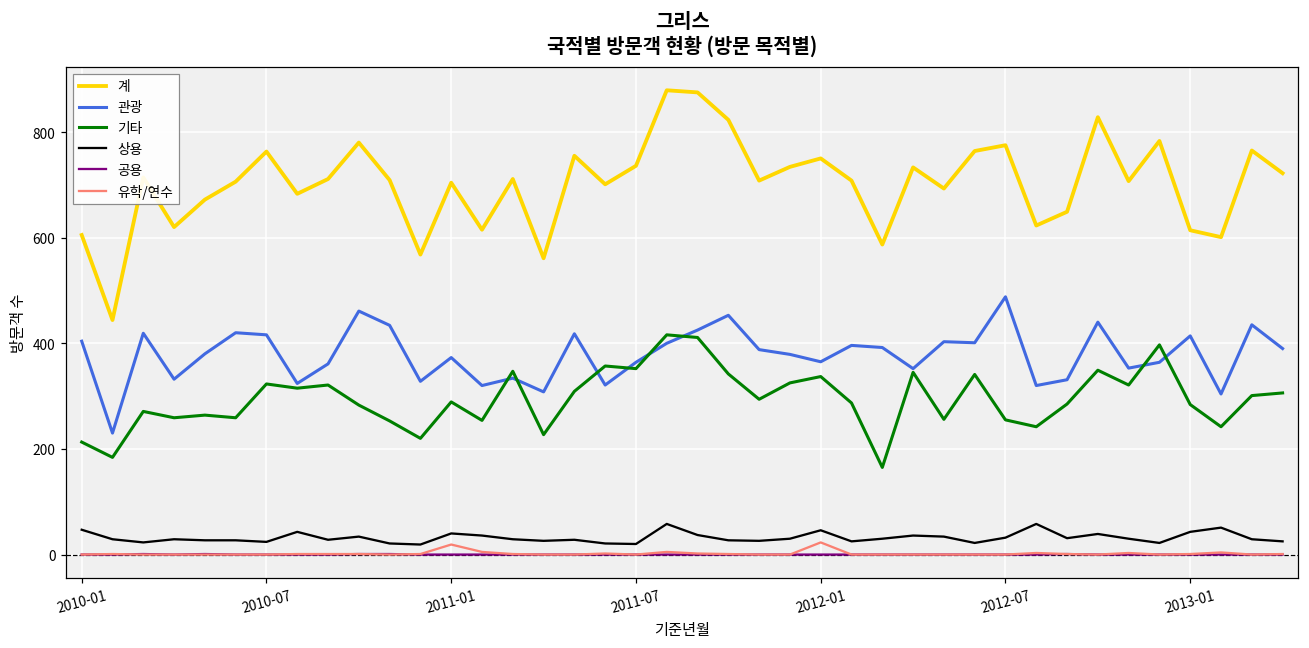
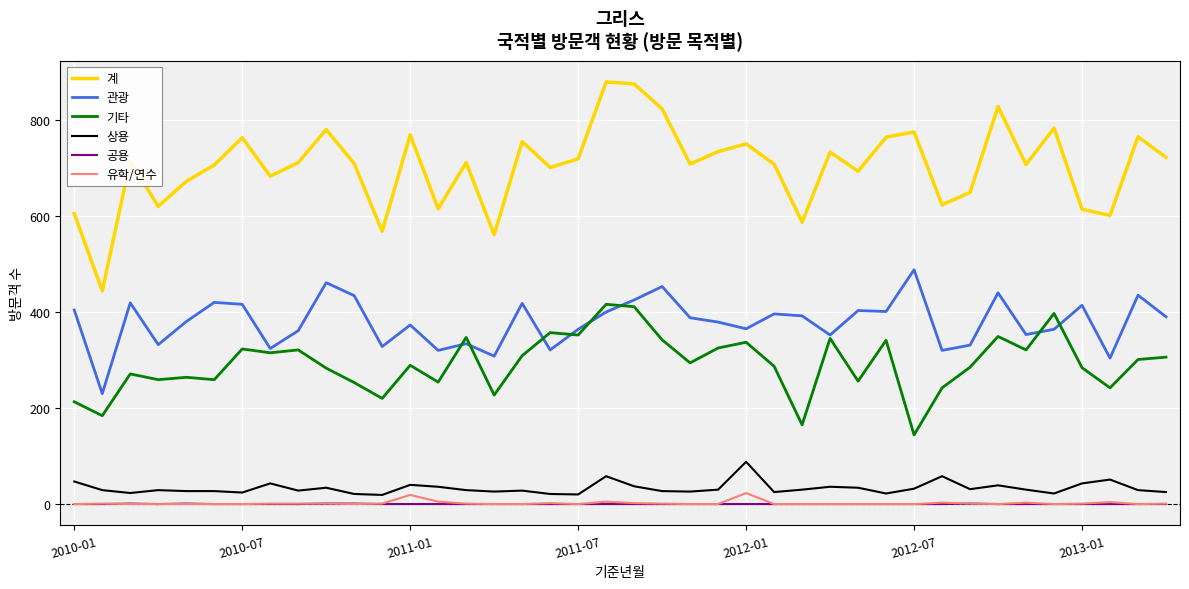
계, 2011-01: 700 -> 770
계, 2011-07: 740 -> 720
상용, 2012-01: 50 -> 90
기타, 2012-07: 260 -> 140
